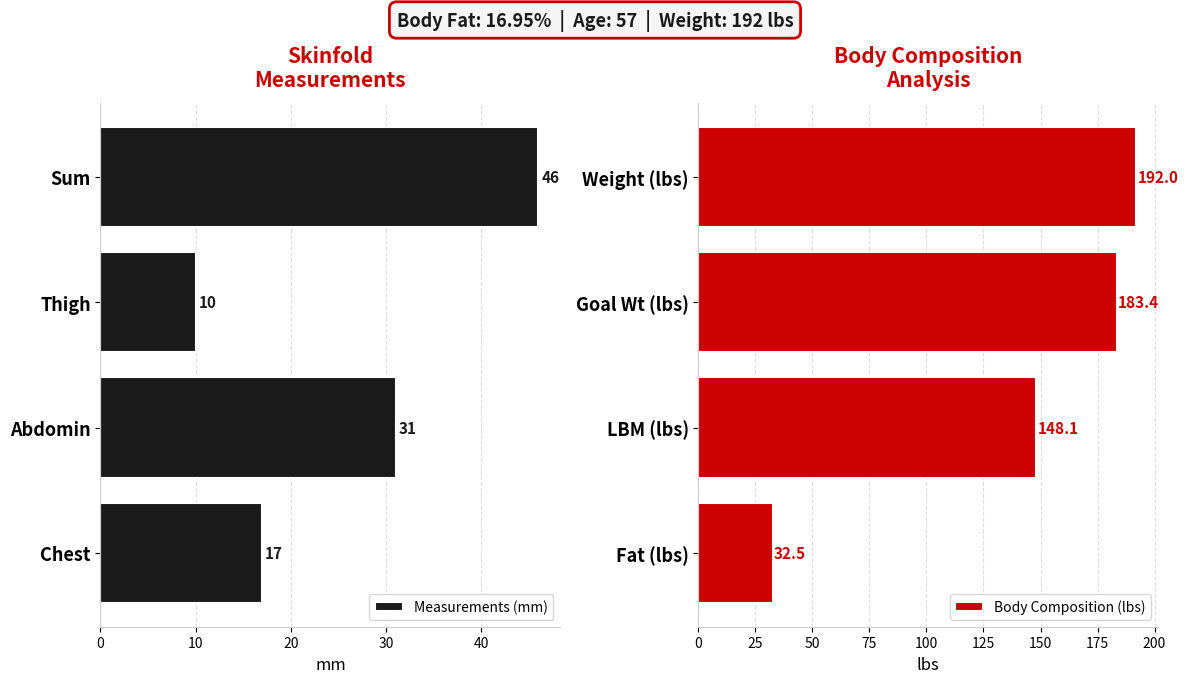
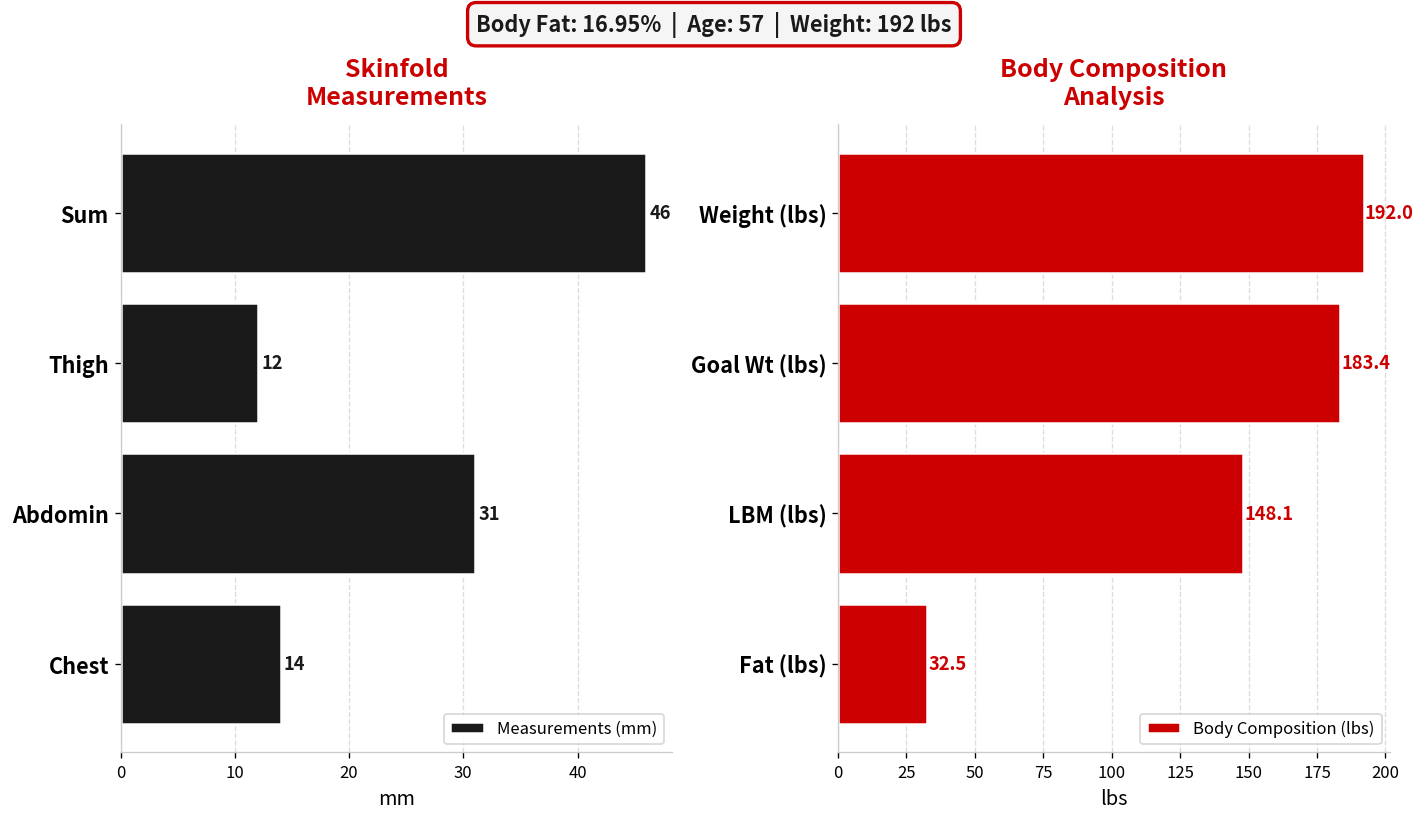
Skinfold Measurements, Thigh: 10 -> 12
Skinfold Measurements, Chest: 17 -> 14
